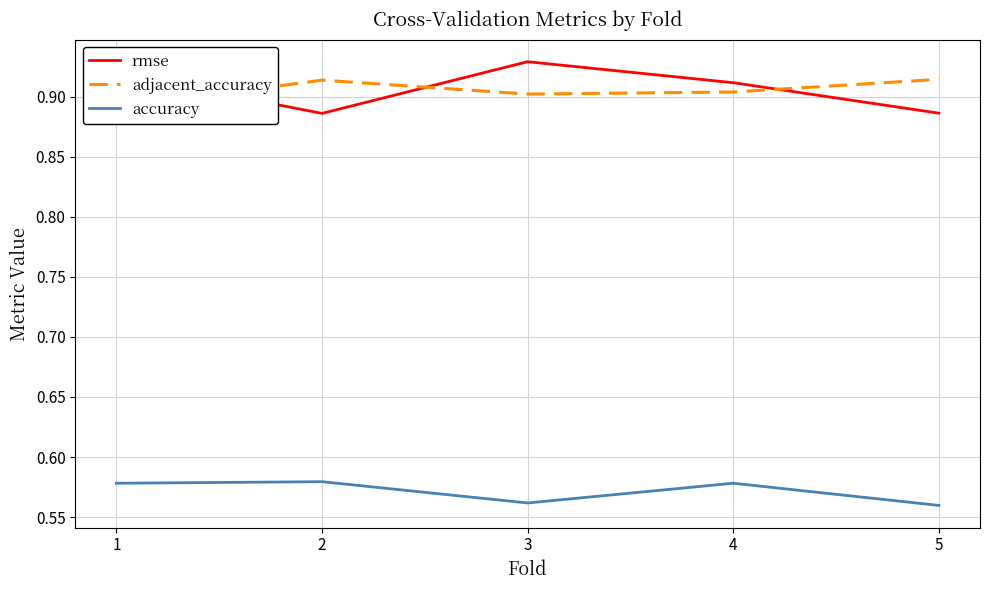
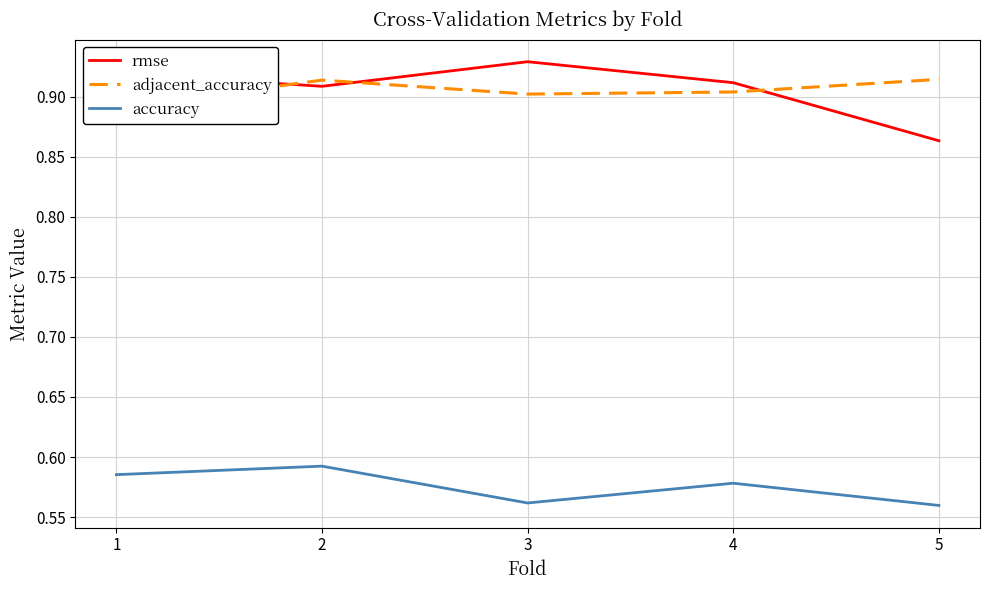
accuracy, 1: 0.578 -> 0.585
rmse, 2: 0.886 -> 0.909
accuracy, 2: 0.579 -> 0.592
rmse, 5: 0.886 -> 0.863
